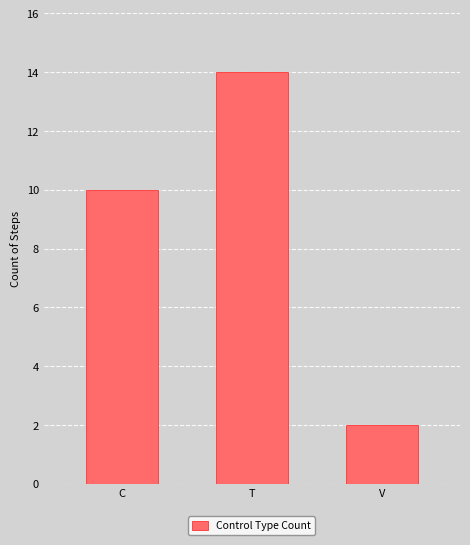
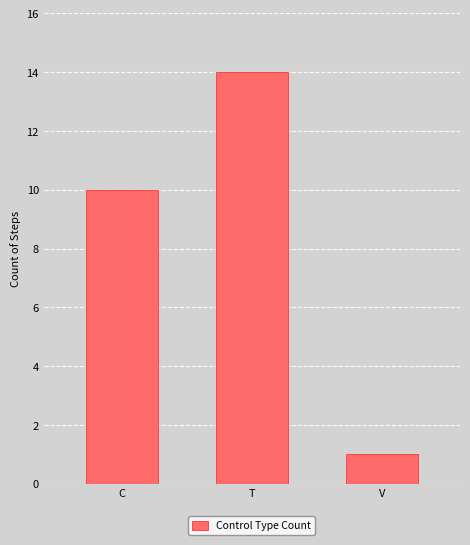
V: 2 -> 1
